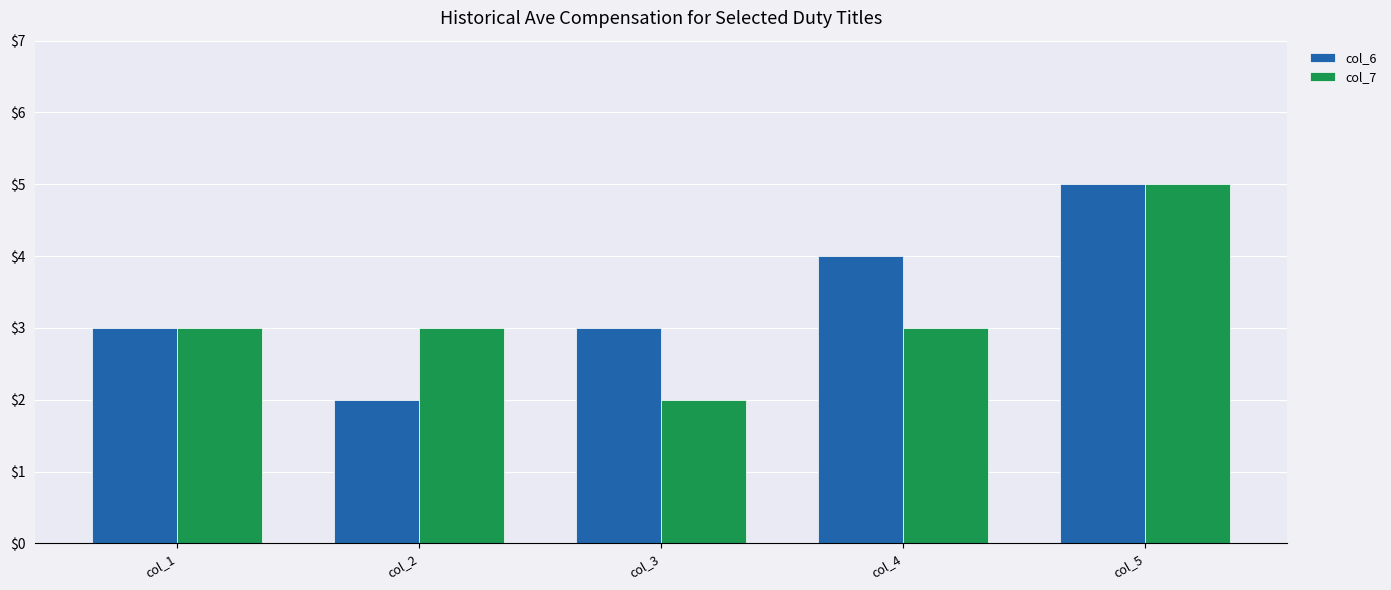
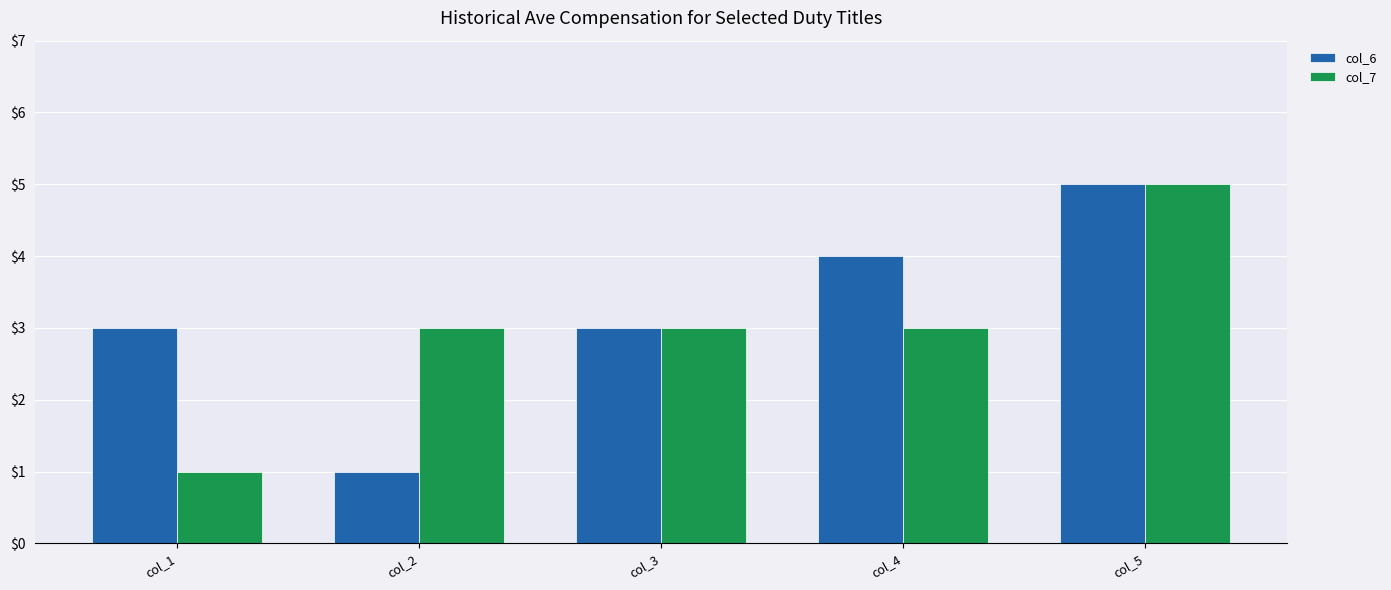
col_7, col_1: $3 -> $1
col_6, col_2: $2 -> $1
col_7, col_3: $2 -> $3
